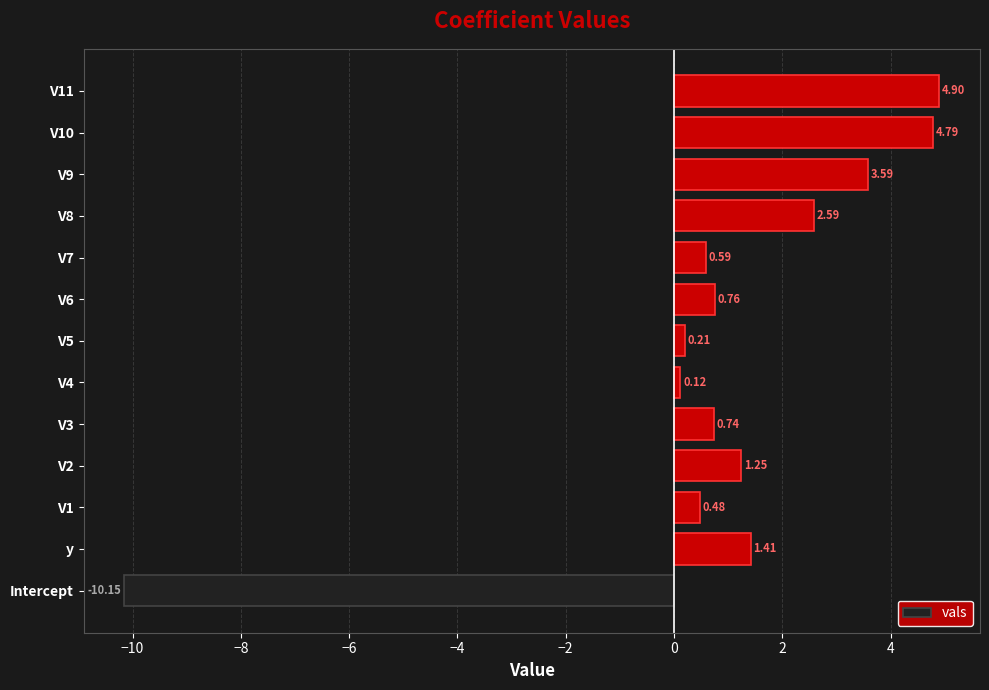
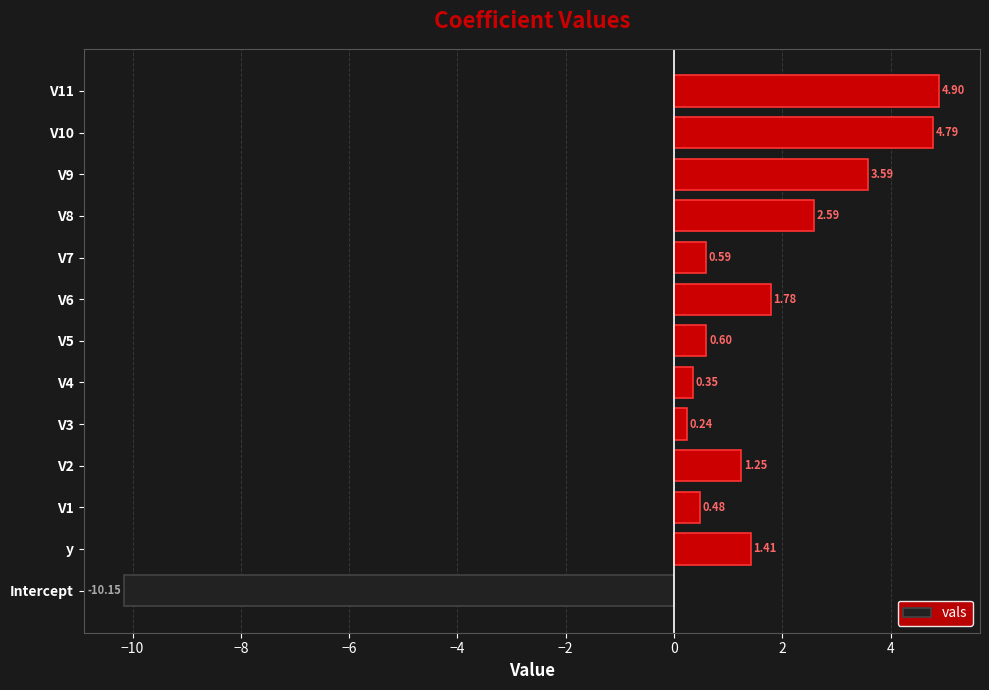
V6: 0.76 -> 1.78
V5: 0.21 -> 0.60
V4: 0.12 -> 0.35
V3: 0.74 -> 0.24
